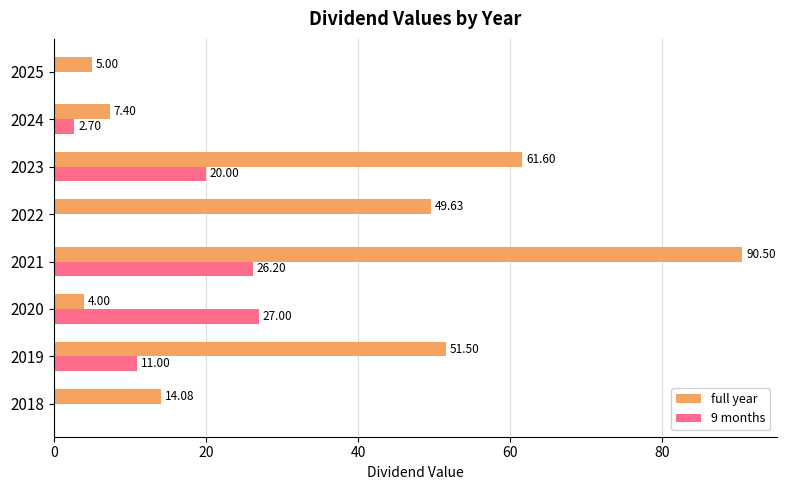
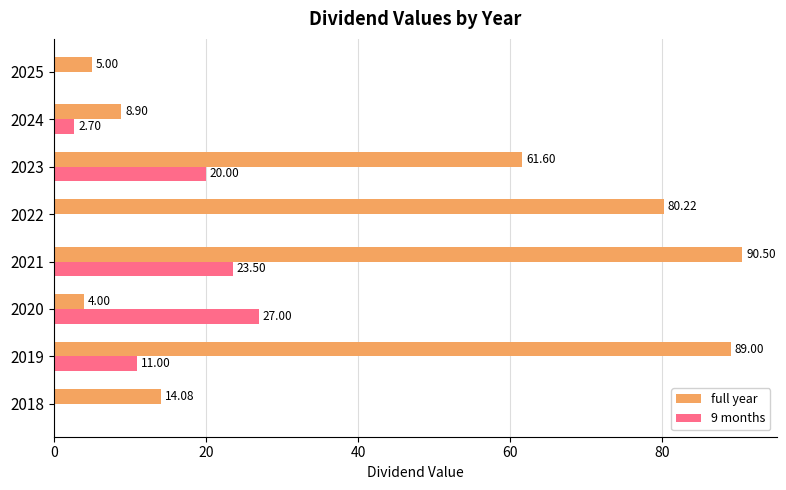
full year, 2024: 7.40 -> 8.90
full year, 2022: 49.63 -> 80.22
9 months, 2021: 26.20 -> 23.50
full year, 2019: 51.50 -> 89.00
